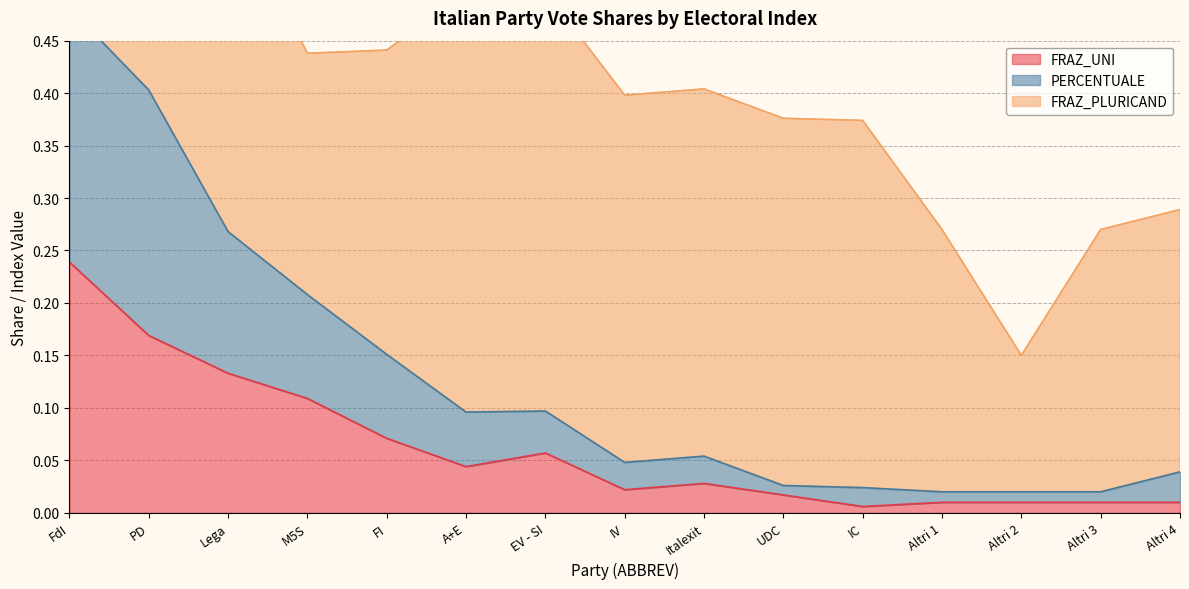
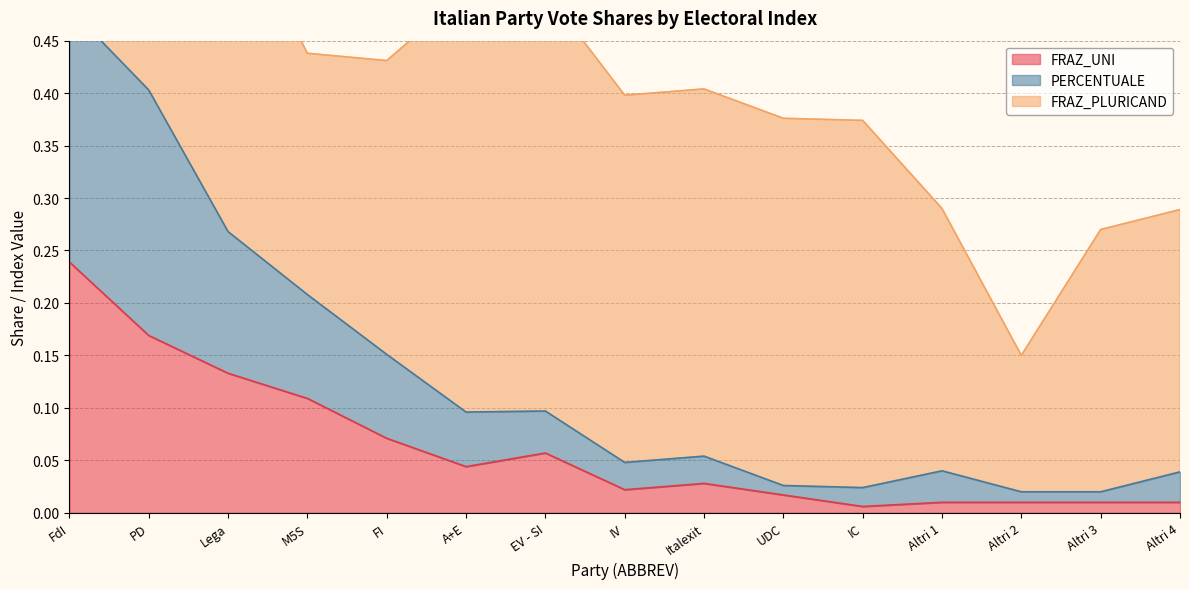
FRAZ_PLURICAND, FI: 0.29 -> 0.28
PERCENTUALE, Altri 1: 0.01 -> 0.03
